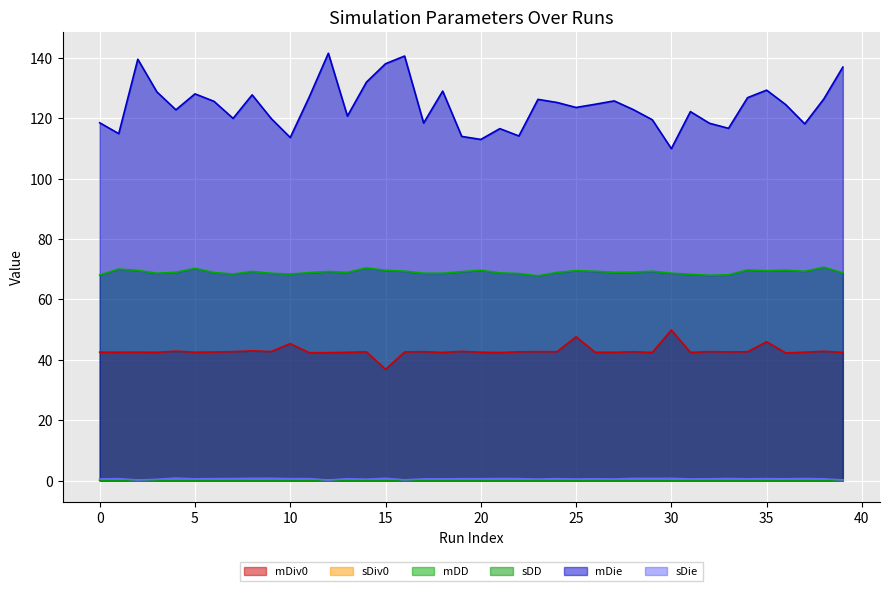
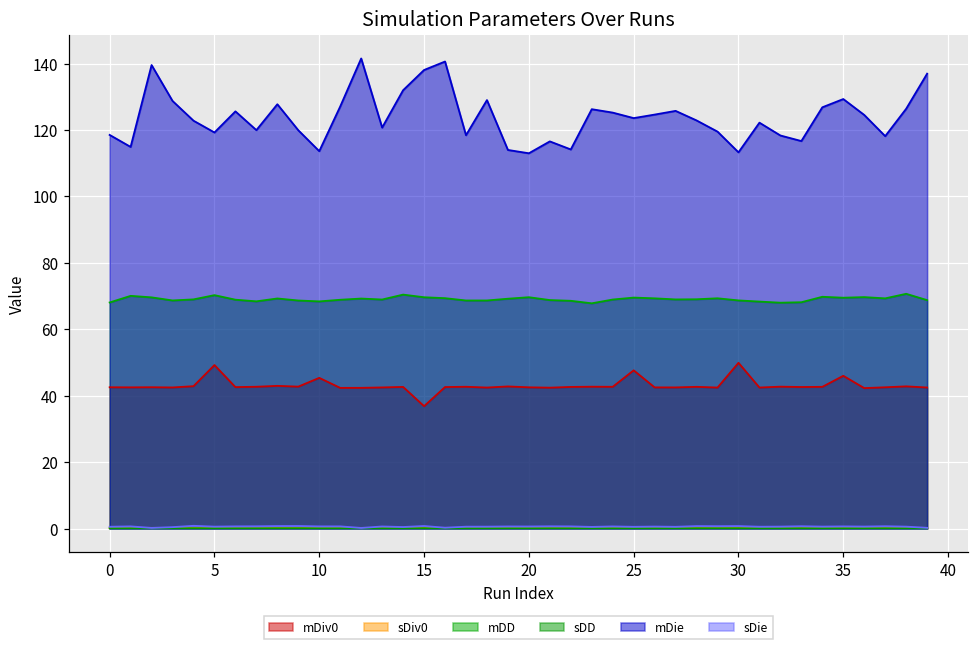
mDiv0, 5: 43 -> 49
mDie, 5: 128 -> 119
mDie, 30: 110 -> 113
